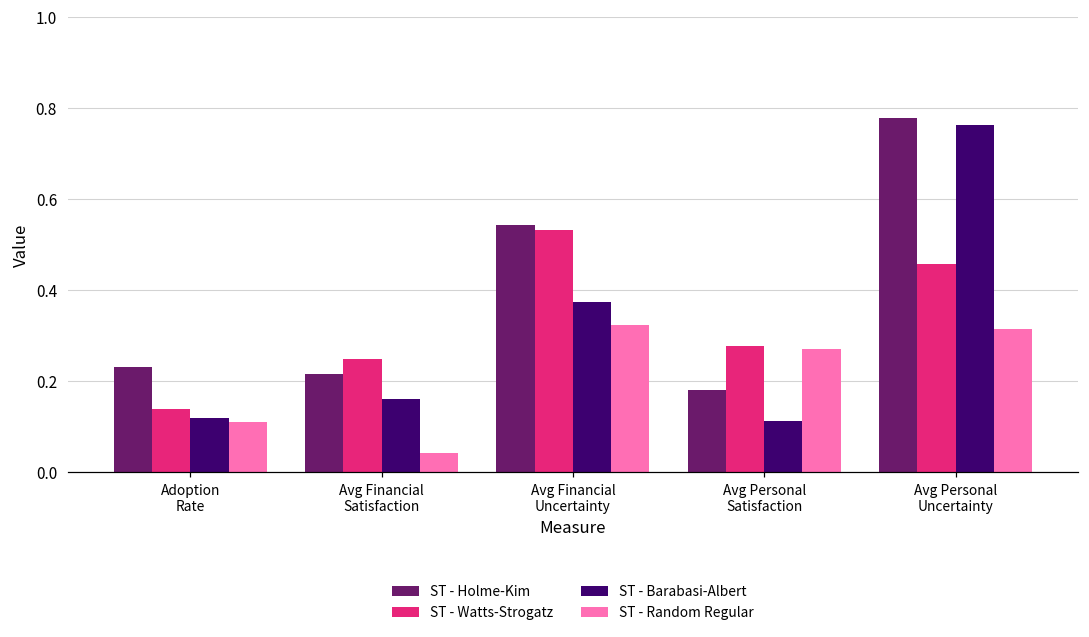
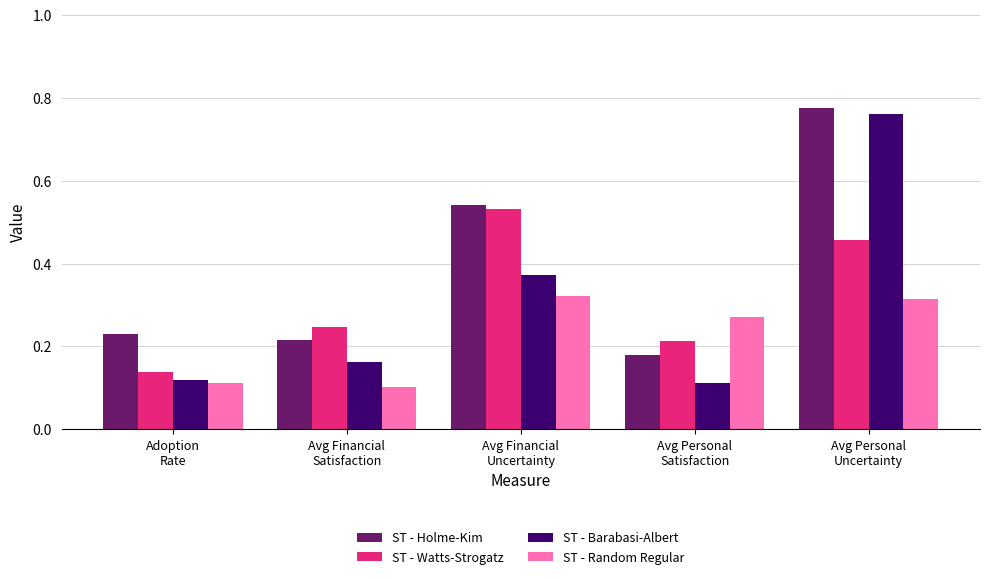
ST - Random Regular, Avg Financial Satisfaction: 0.04 -> 0.10
ST - Watts-Strogatz, Avg Personal Satisfaction: 0.28 -> 0.21
